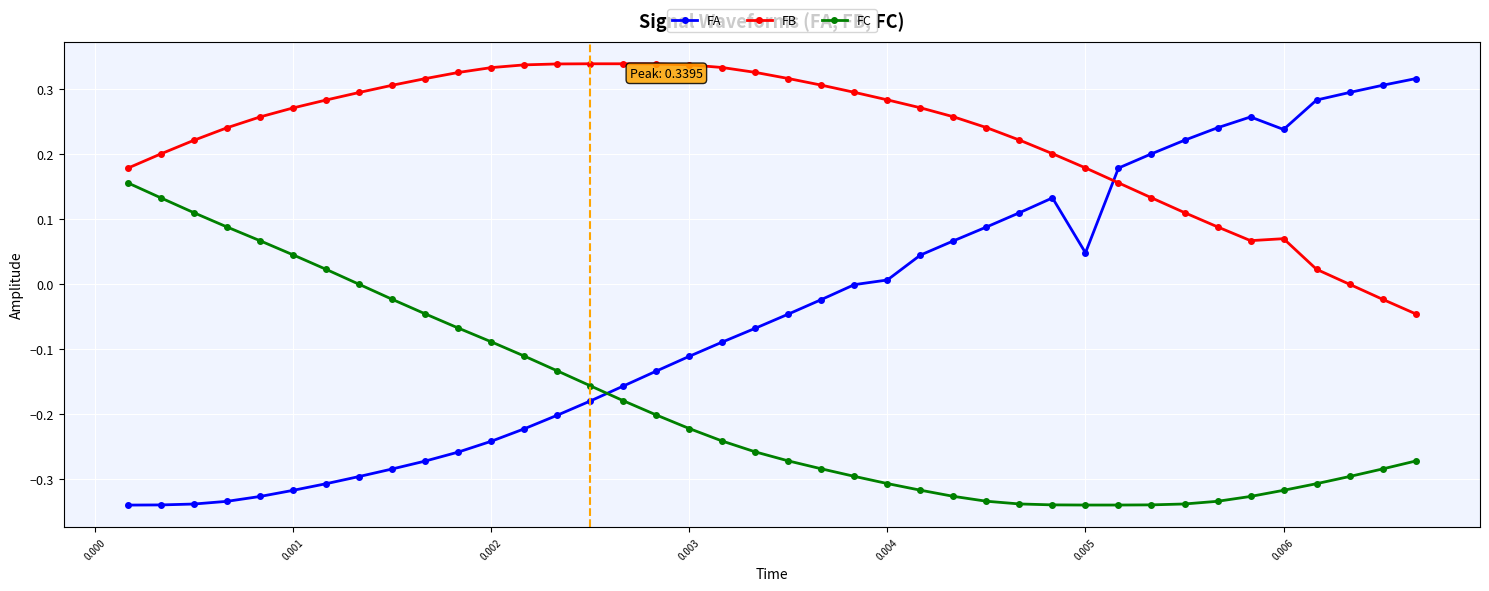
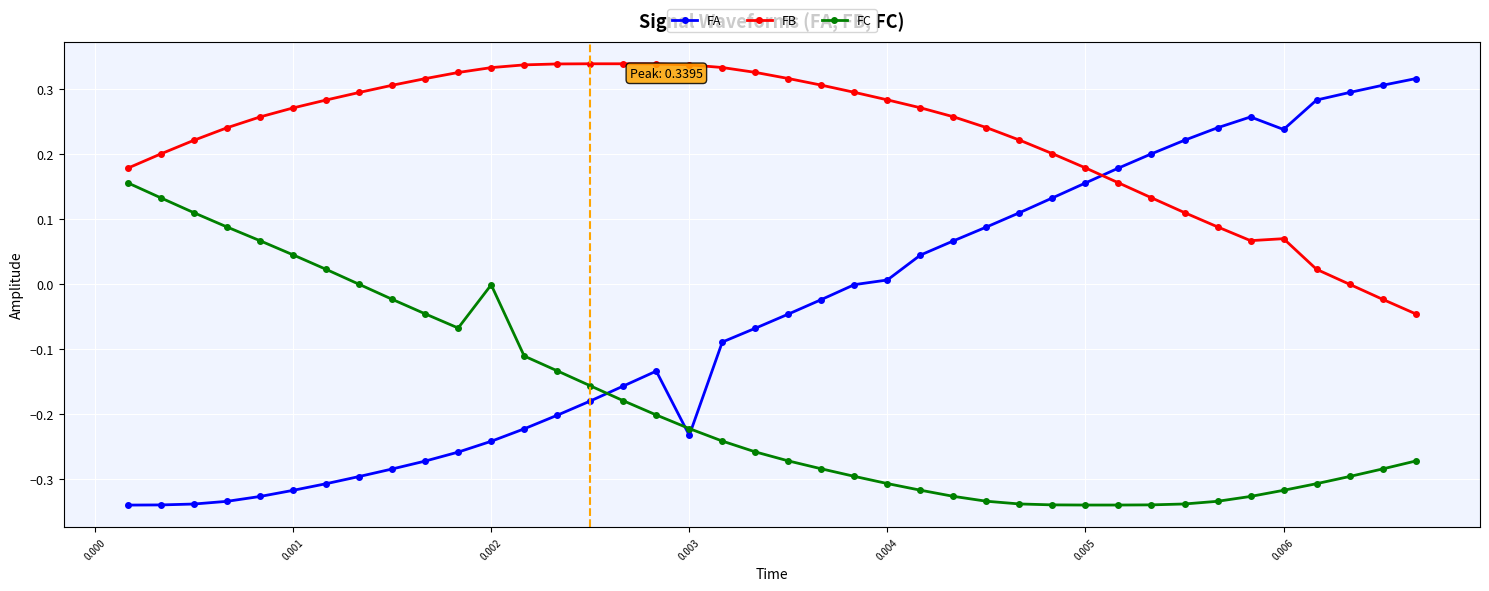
FC, 0.002: -0.09 -> 0.00
FA, 0.003: -0.11 -> -0.23
FA, 0.005: 0.05 -> 0.16
